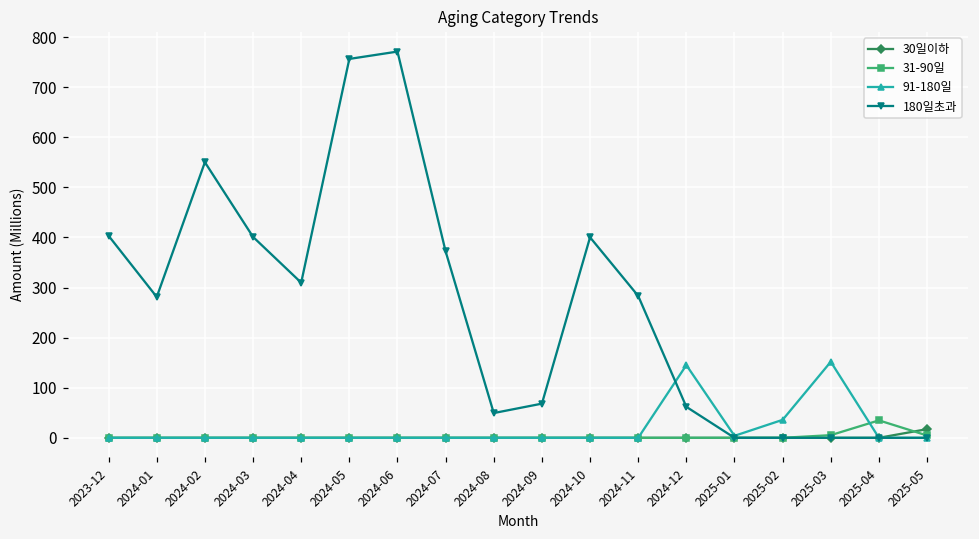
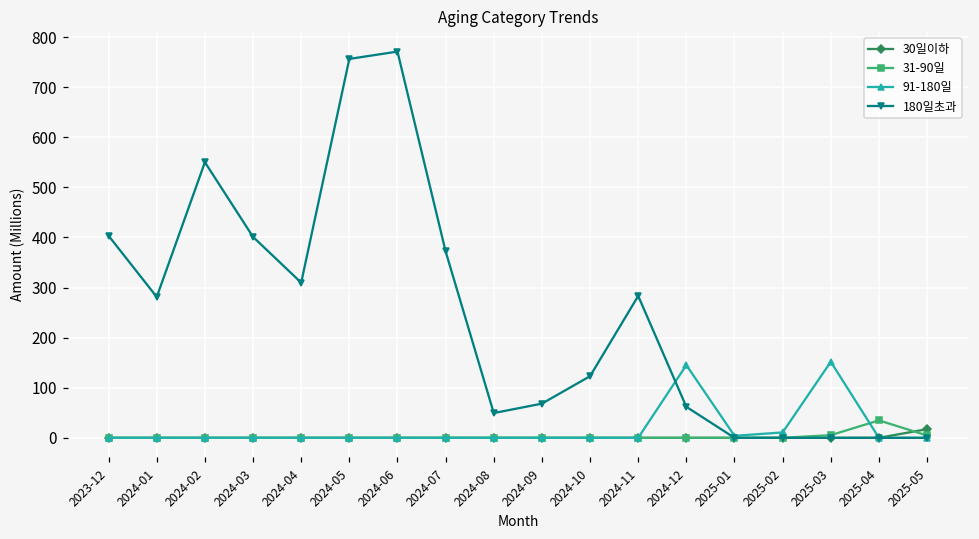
180일초과, 2024-10: 400 -> 120
91-180일, 2025-02: 40 -> 10
